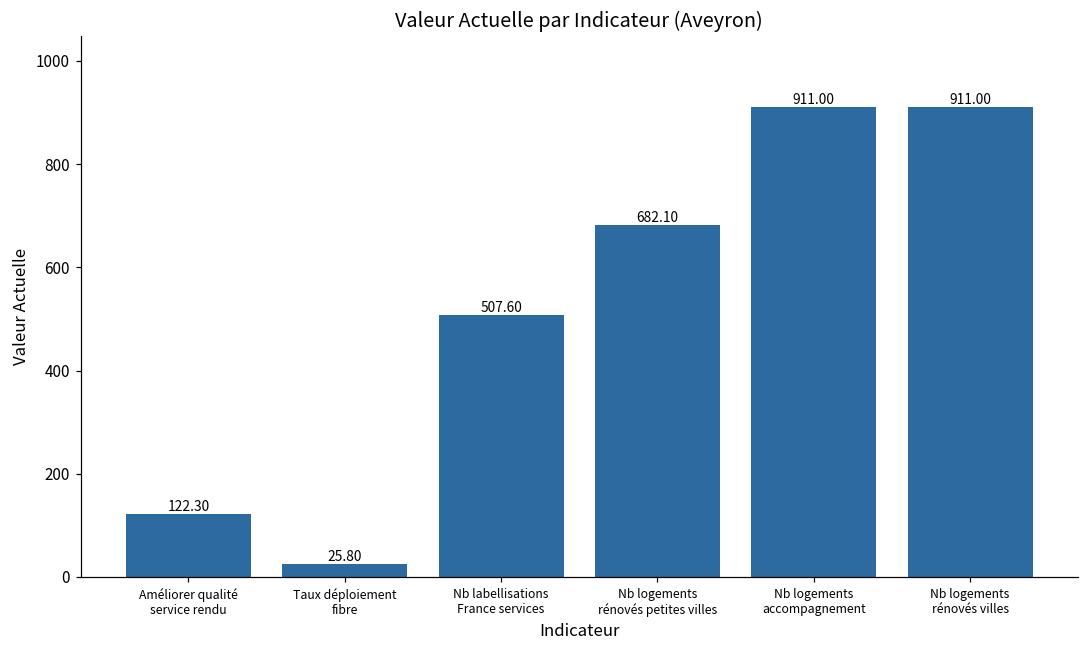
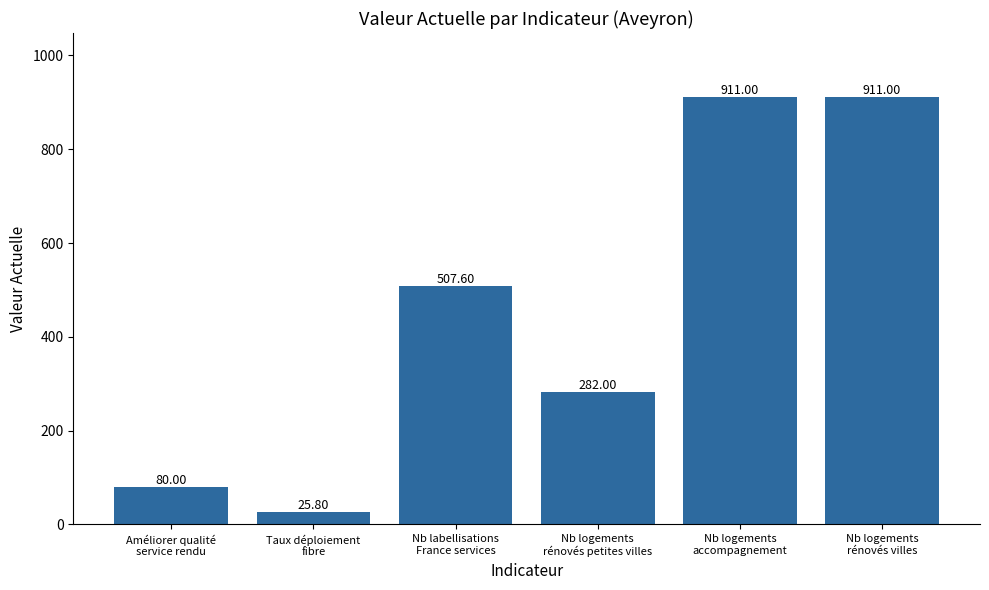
Améliorer qualité service rendu: 122.30 -> 80.00
Nb logements rénovés petites villes: 682.10 -> 282.00
